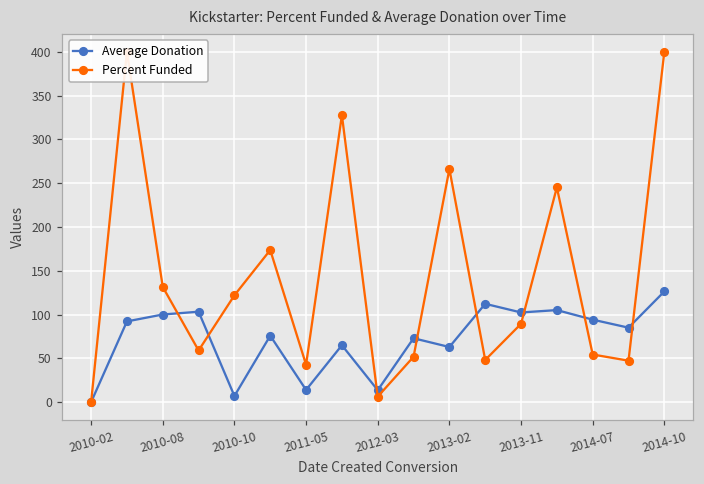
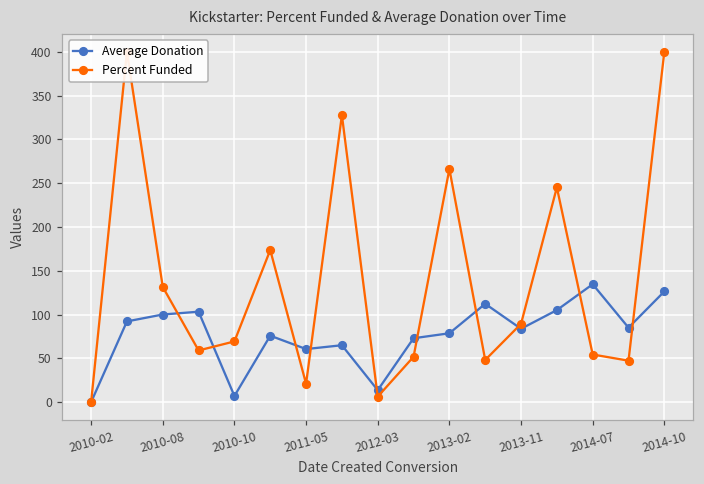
Percent Funded, 2010-10: 120 -> 70
Average Donation, 2011-05: 10 -> 60
Percent Funded, 2011-05: 40 -> 20
Average Donation, 2013-02: 60 -> 80
Average Donation, 2013-11: 100 -> 80
Average Donation, 2014-07: 90 -> 130
